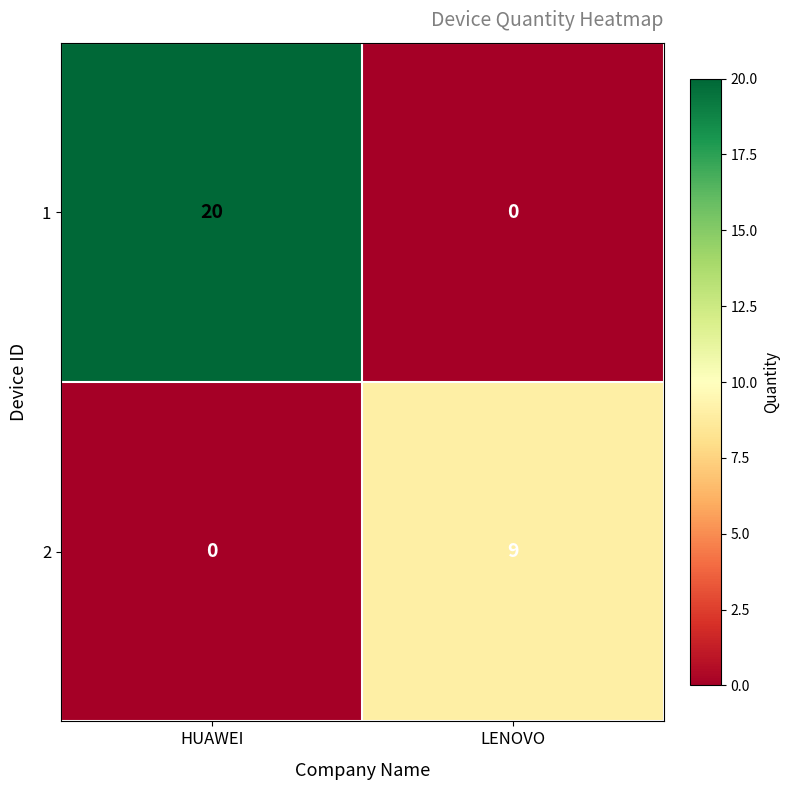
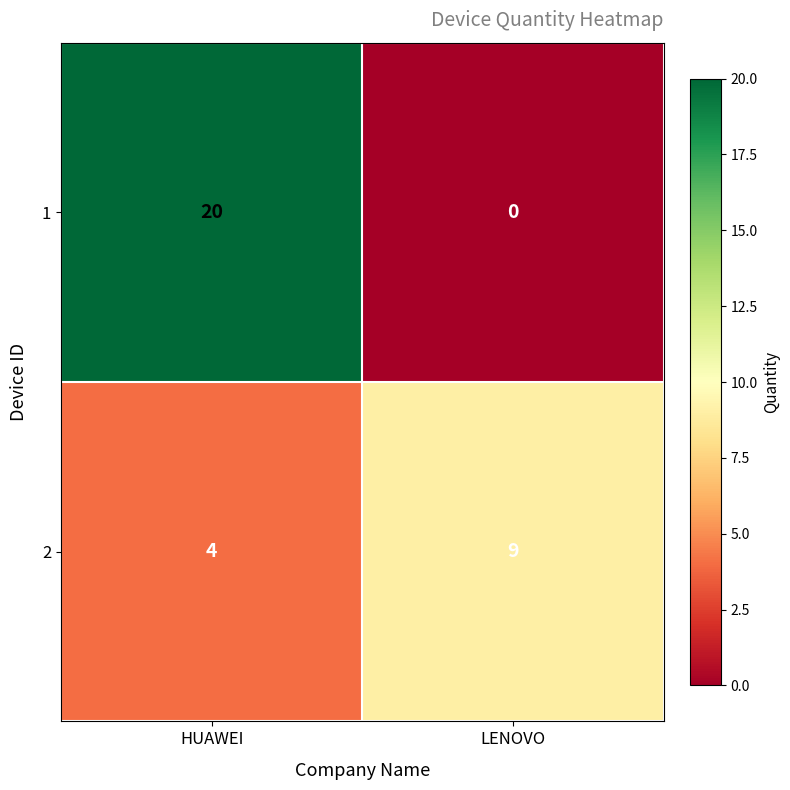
2, HUAWEI: 0 -> 4
